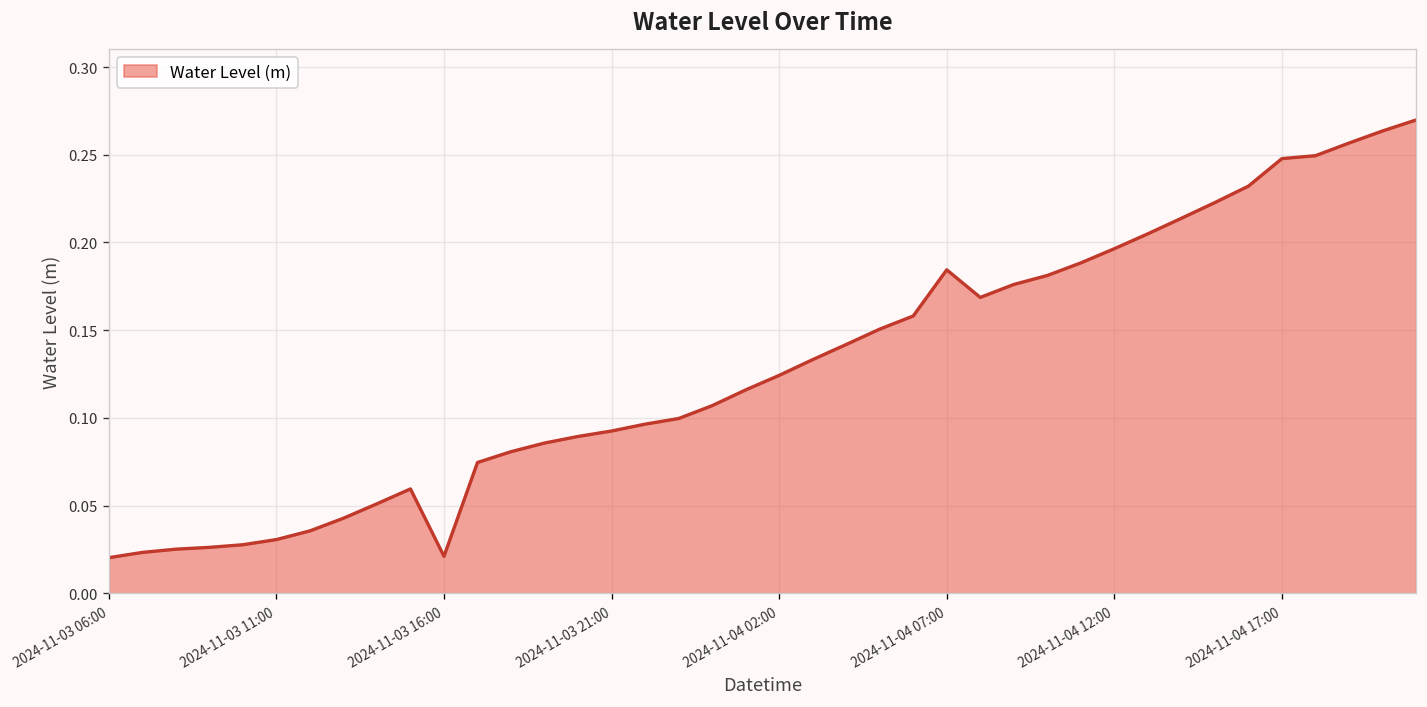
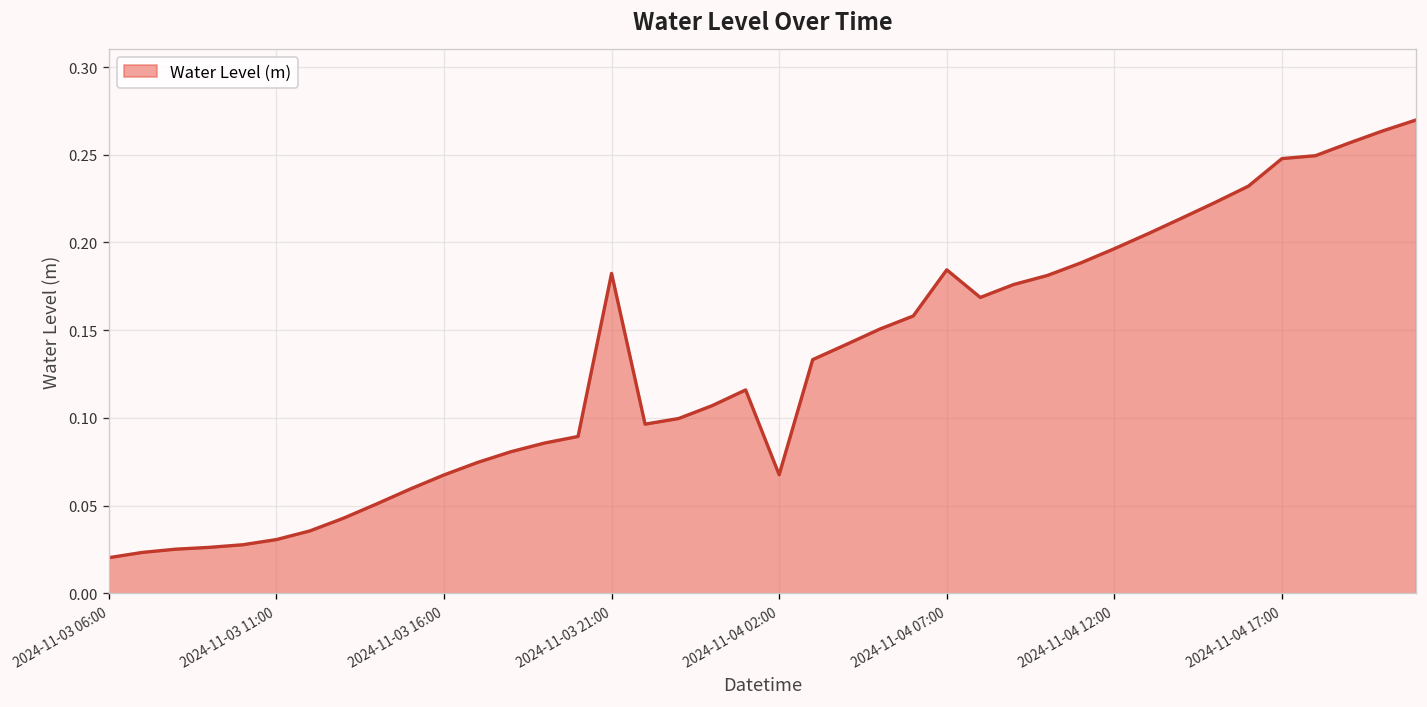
2024-11-03 16:00: 0.021 -> 0.067
2024-11-03 21:00: 0.093 -> 0.182
2024-11-04 02:00: 0.124 -> 0.068
